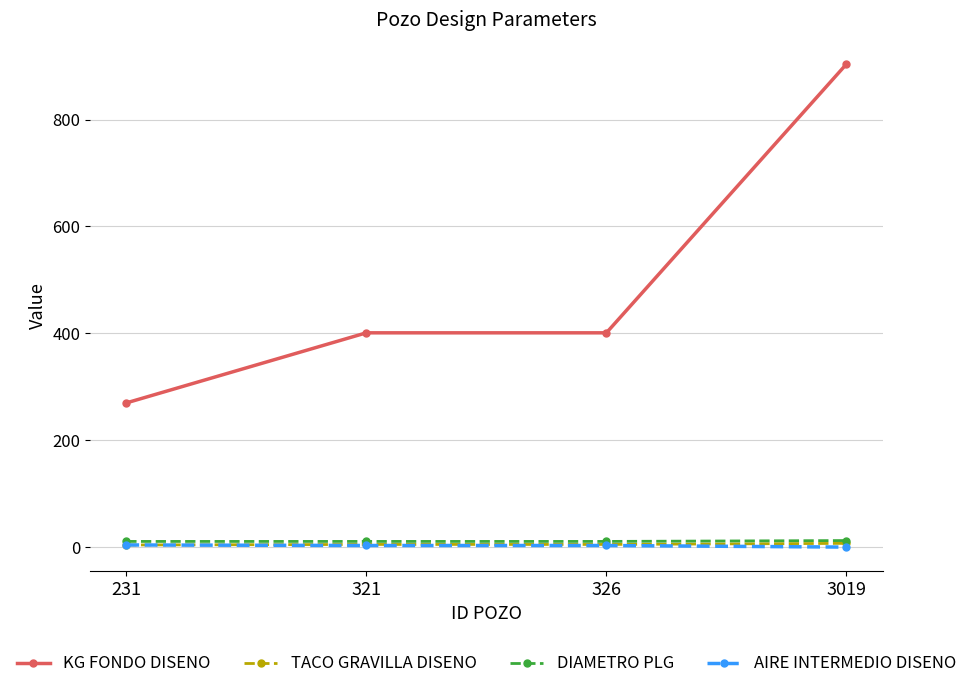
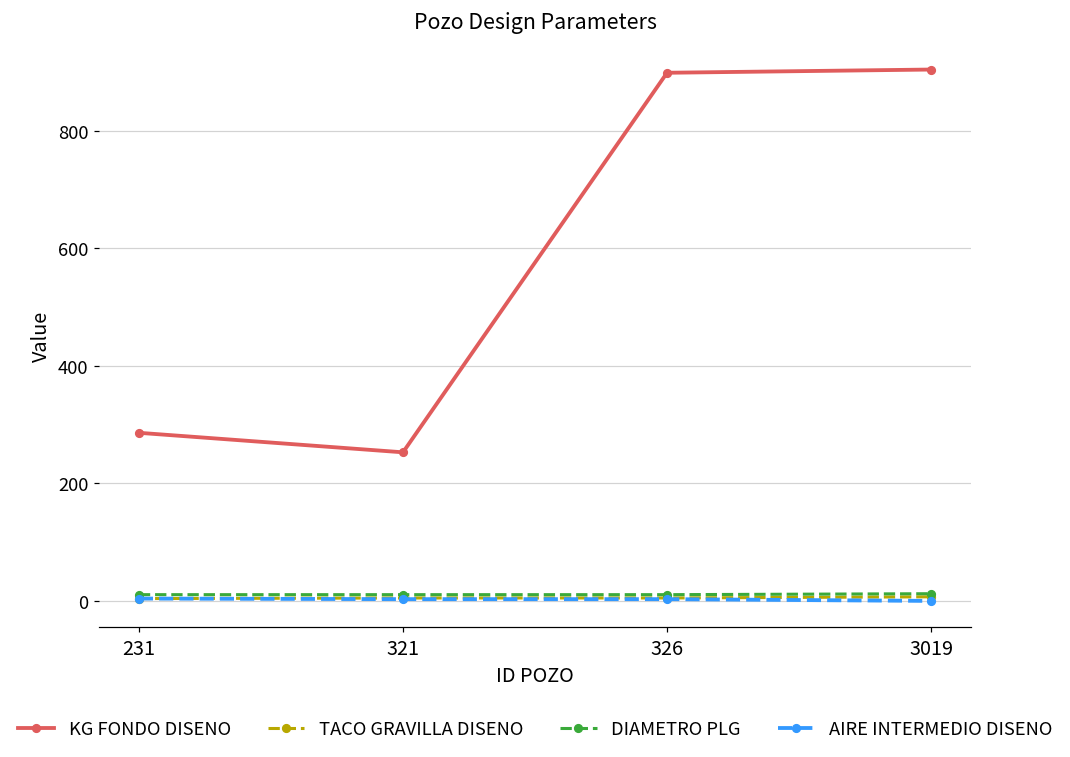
KG FONDO DISENO, 231: 270 -> 290
KG FONDO DISENO, 321: 400 -> 250
KG FONDO DISENO, 326: 400 -> 900
